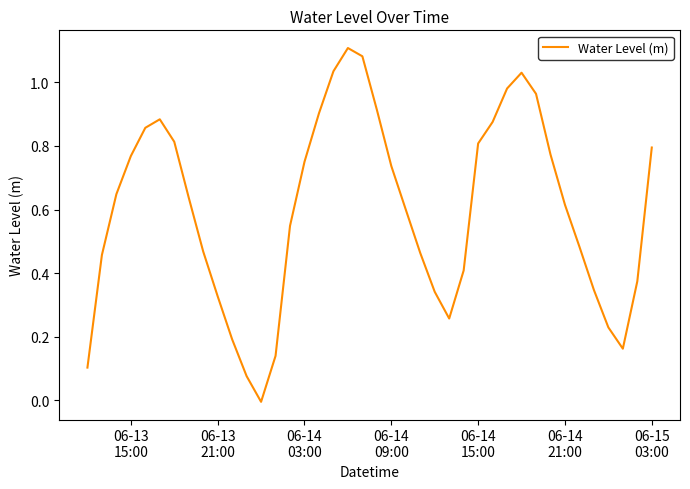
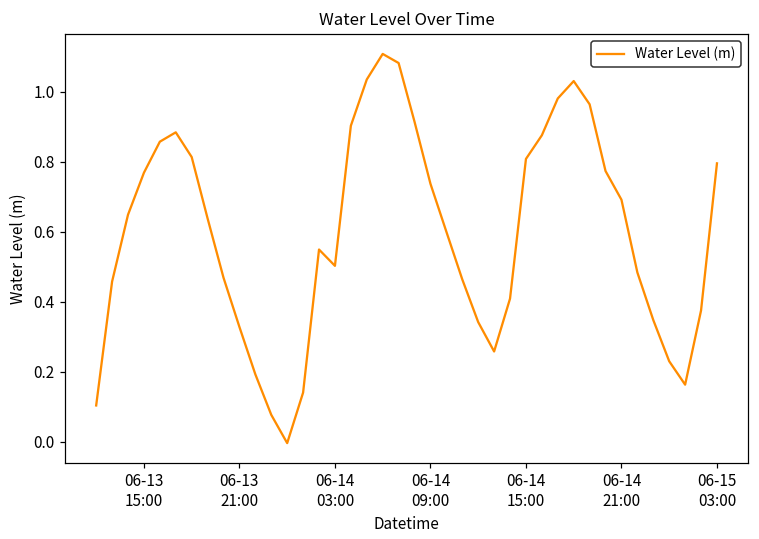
06-14 03:00: 0.75 -> 0.50
06-14 21:00: 0.61 -> 0.69
